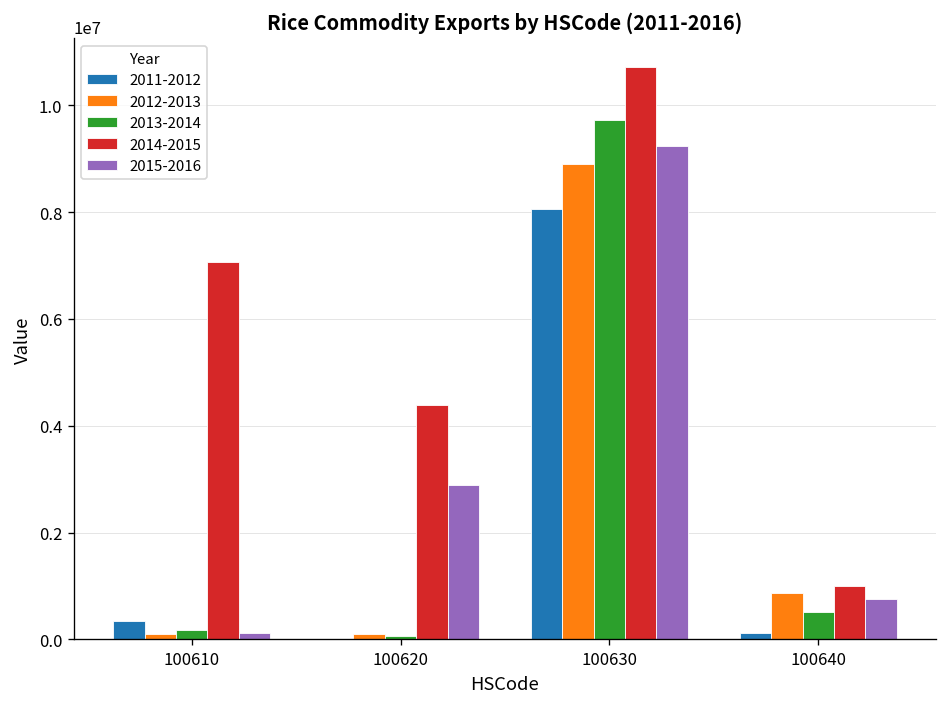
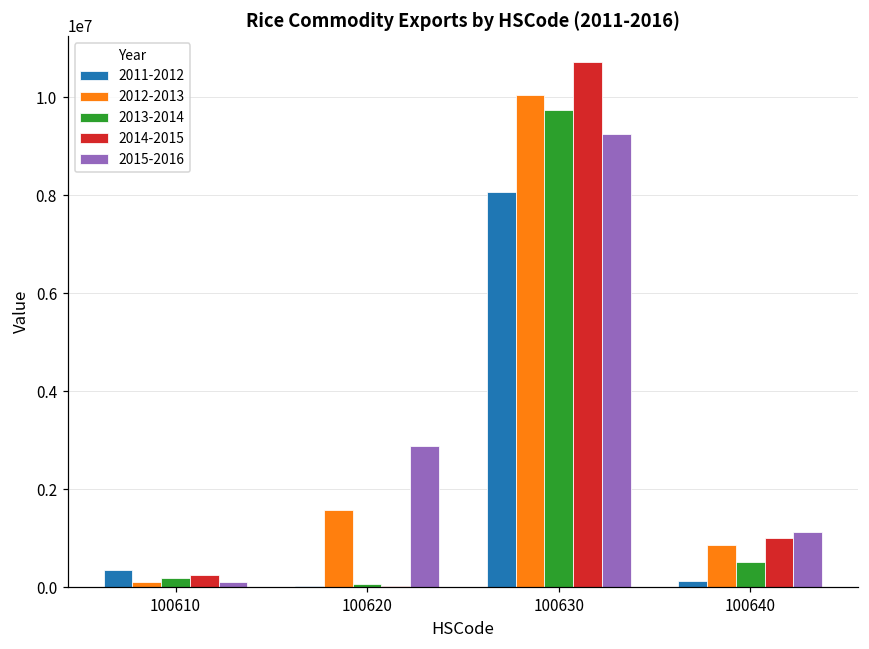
2014-2015, 100610: 7100000 -> 200000
2012-2013, 100620: 100000 -> 1600000
2014-2015, 100620: 4400000 -> 0
2012-2013, 100630: 8900000 -> 10100000
2015-2016, 100640: 800000 -> 1100000
